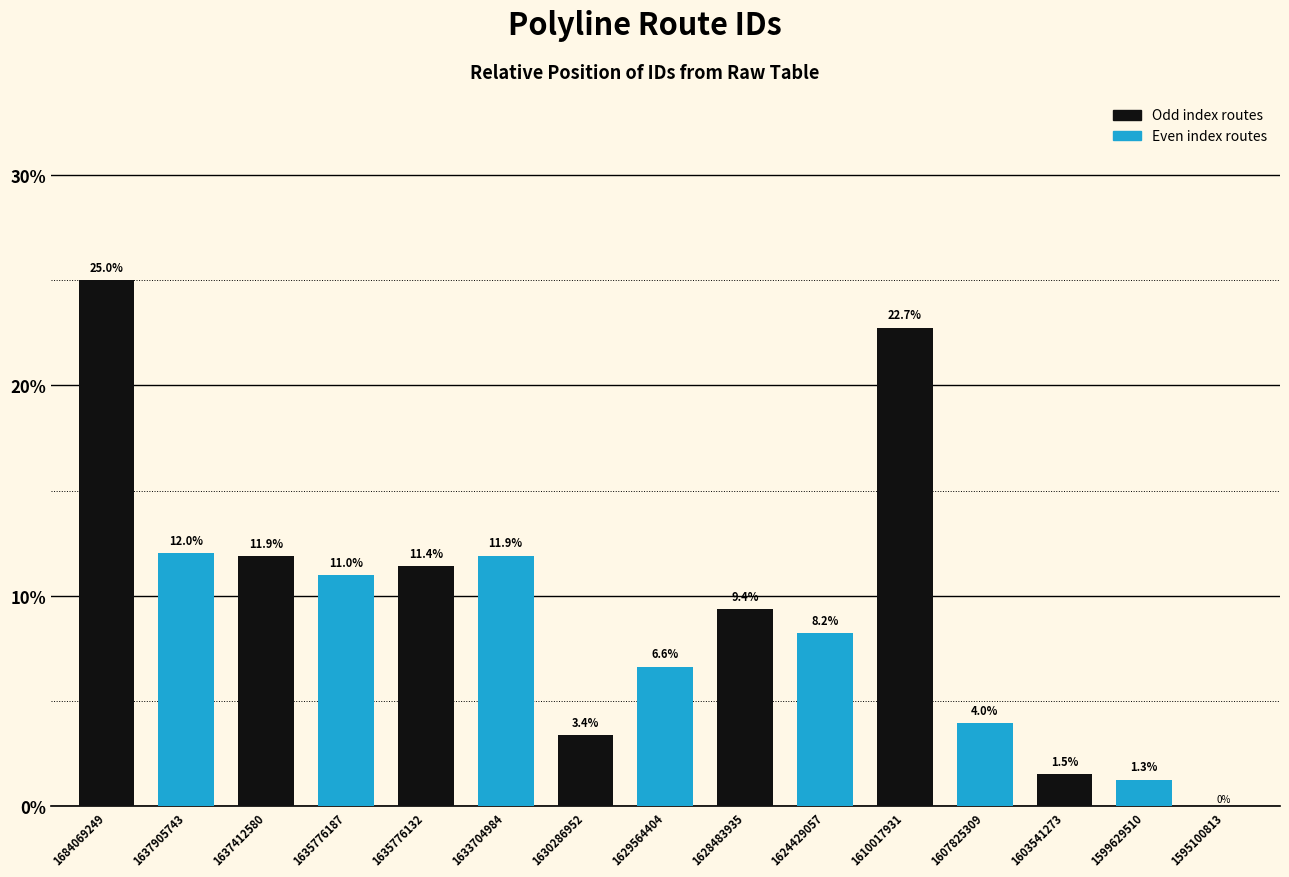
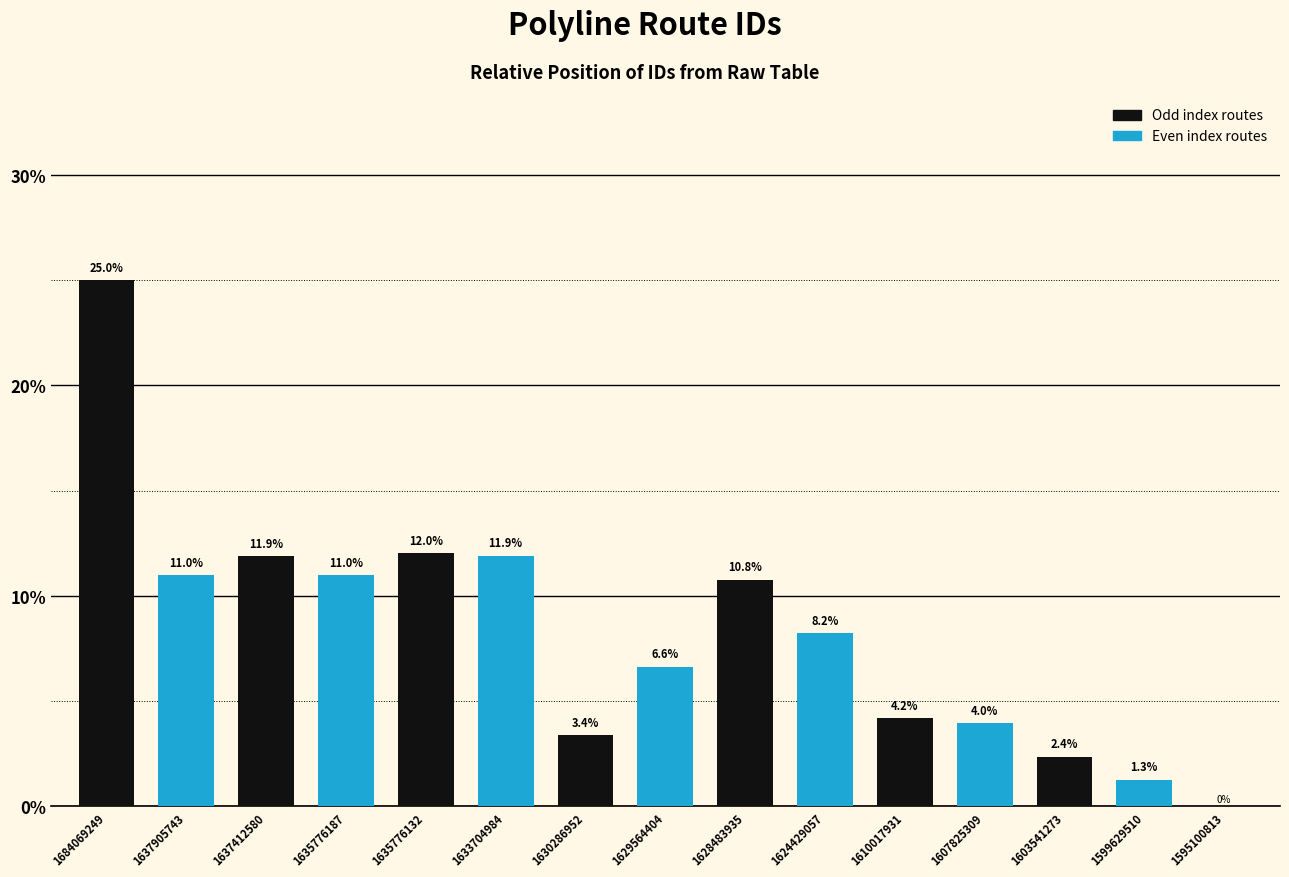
1637905743: 12.0% -> 11.0%
1635776132: 11.4% -> 12.0%
1628483935: 9.4% -> 10.8%
1610017931: 22.7% -> 4.2%
1603541273: 1.5% -> 2.4%
